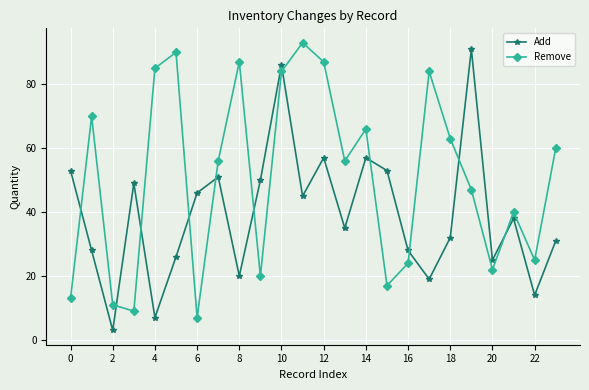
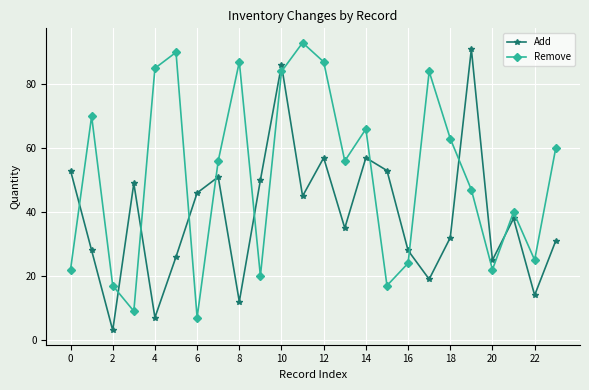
Remove, 0: 13 -> 22
Remove, 2: 11 -> 17
Add, 8: 20 -> 12
